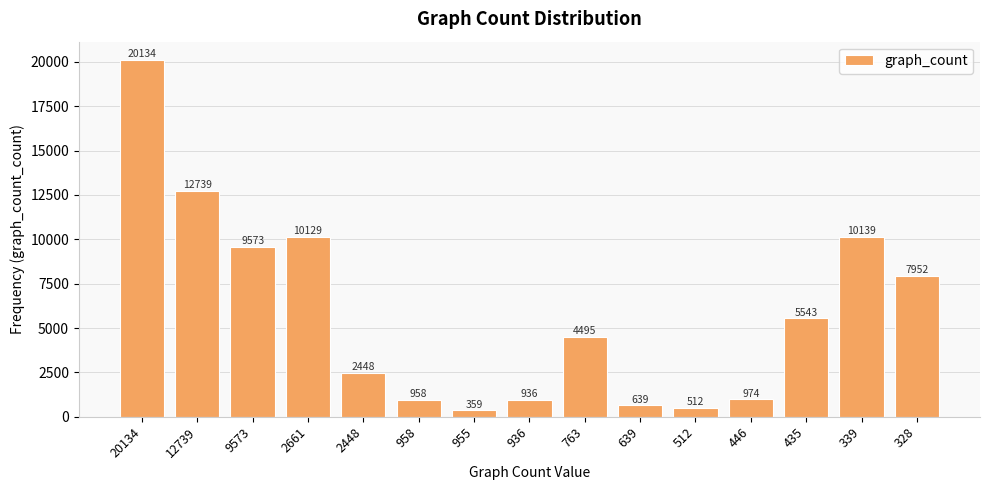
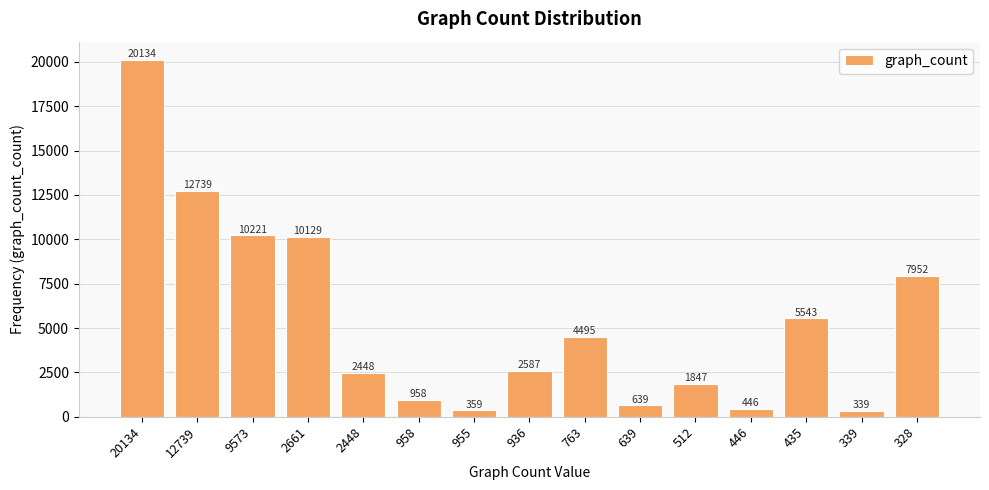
9573: 9573 -> 10221
936: 936 -> 2587
512: 512 -> 1847
446: 974 -> 446
339: 10139 -> 339
